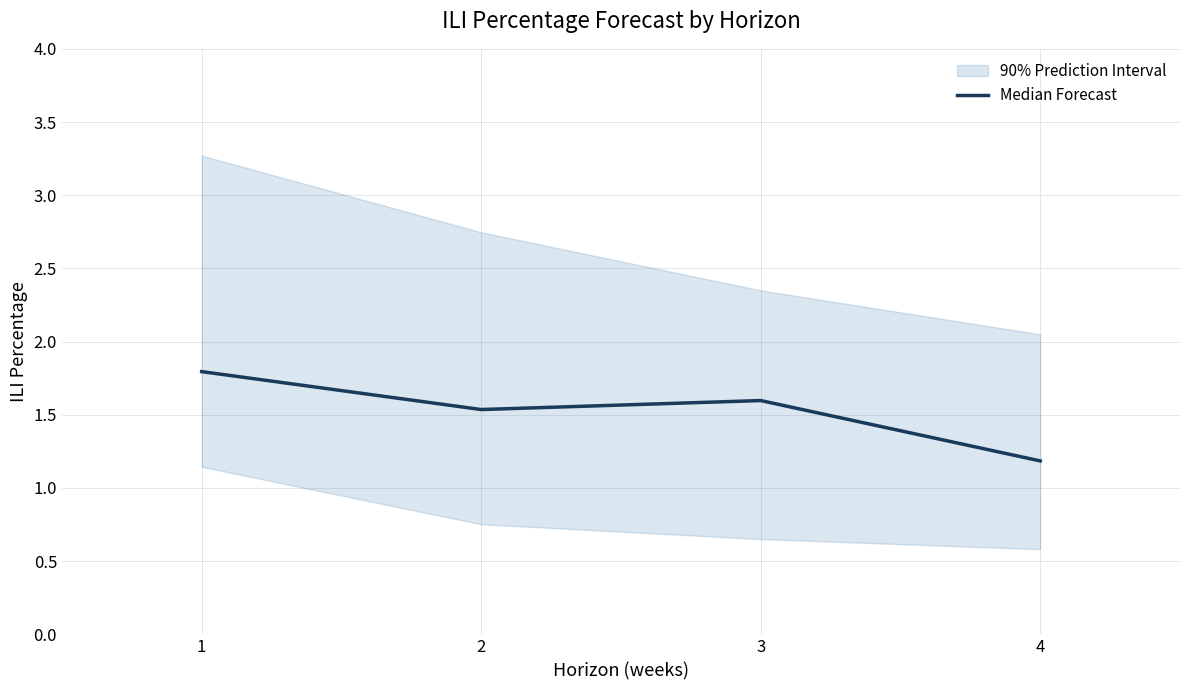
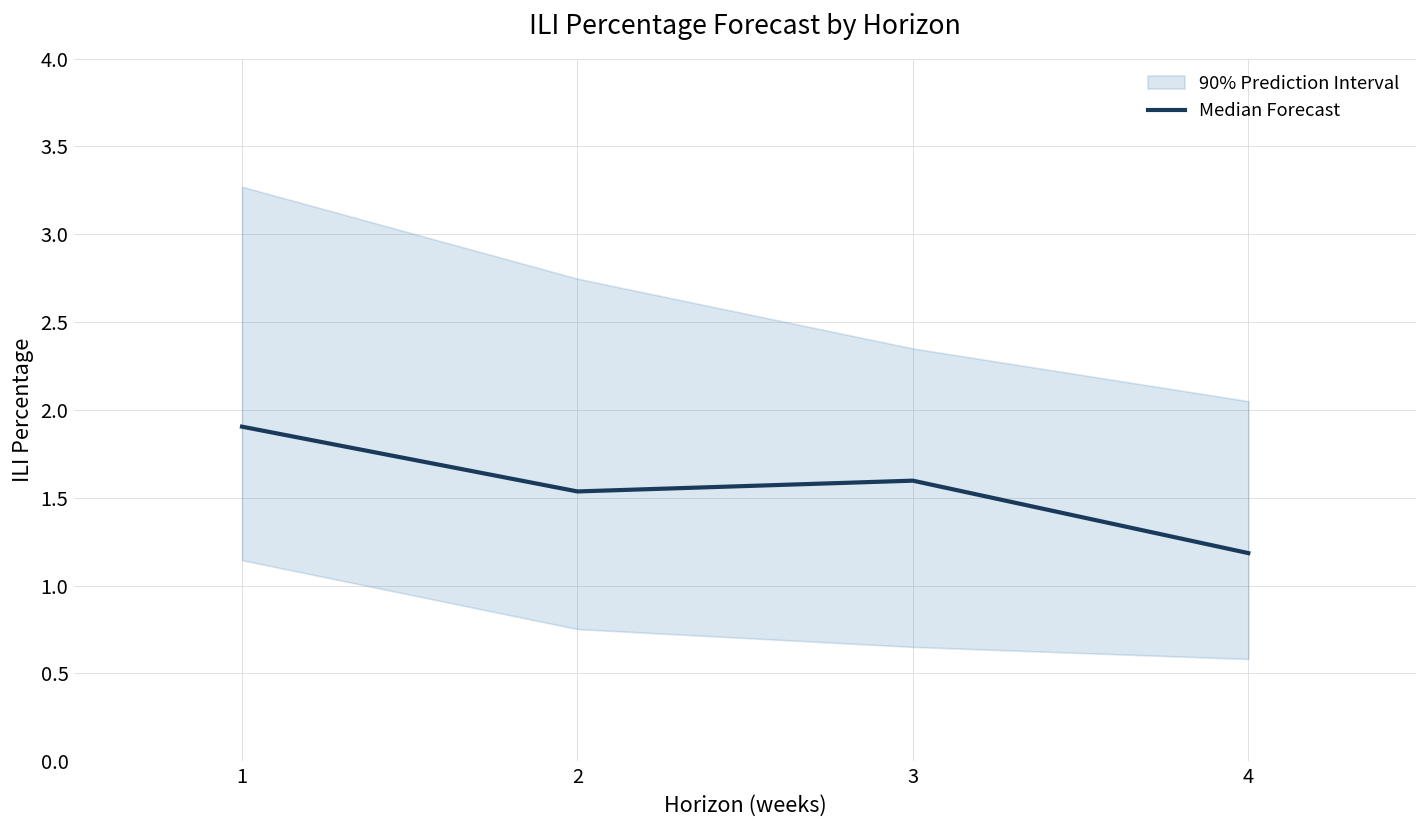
Median Forecast, 1: 1.79 -> 1.90
